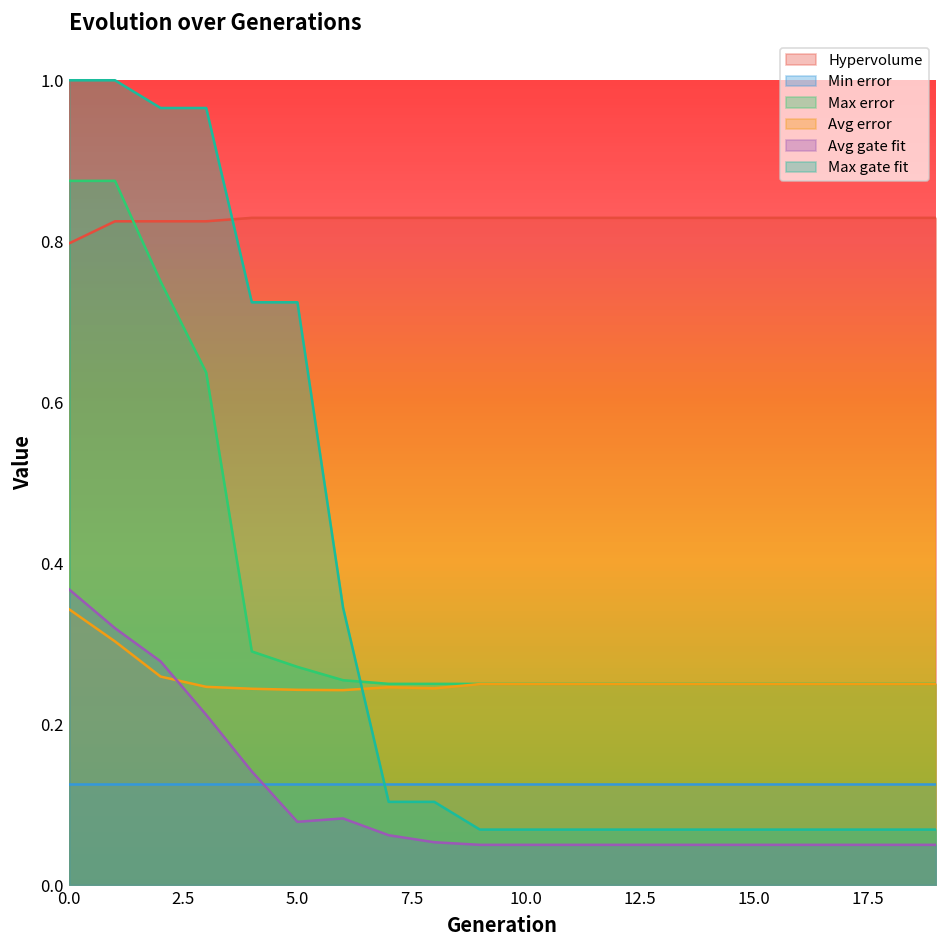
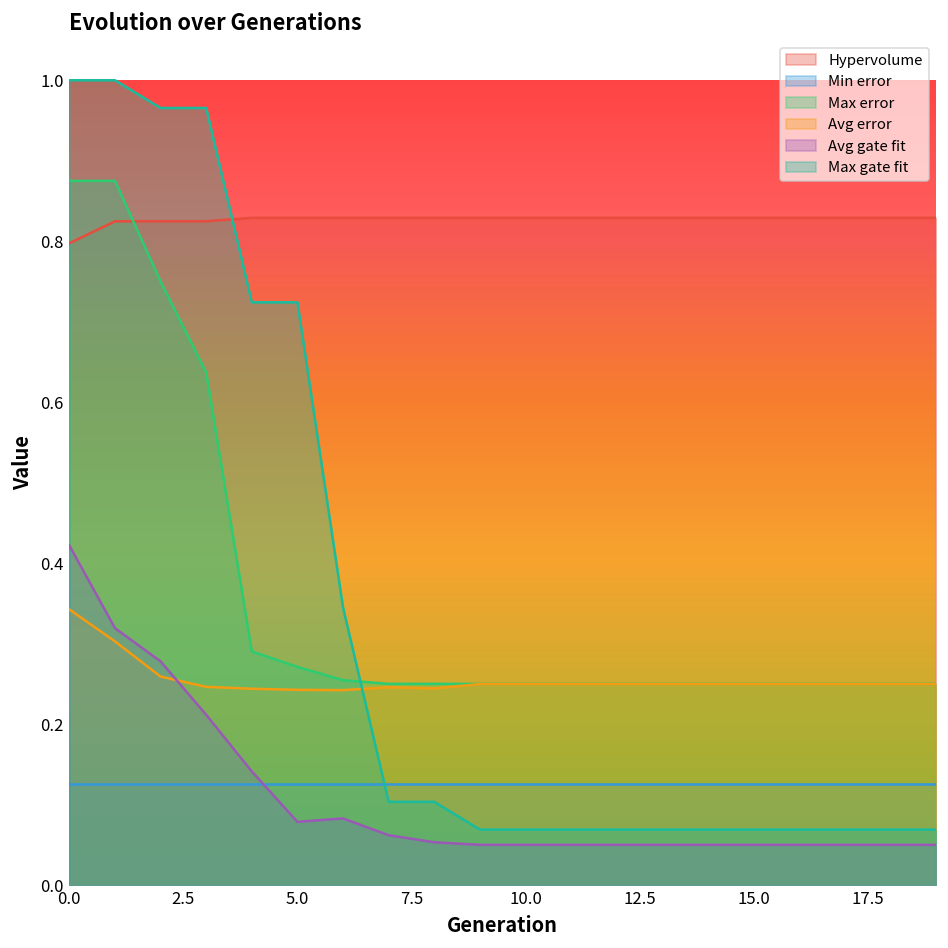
Avg gate fit, 0.0: 0.37 -> 0.42
